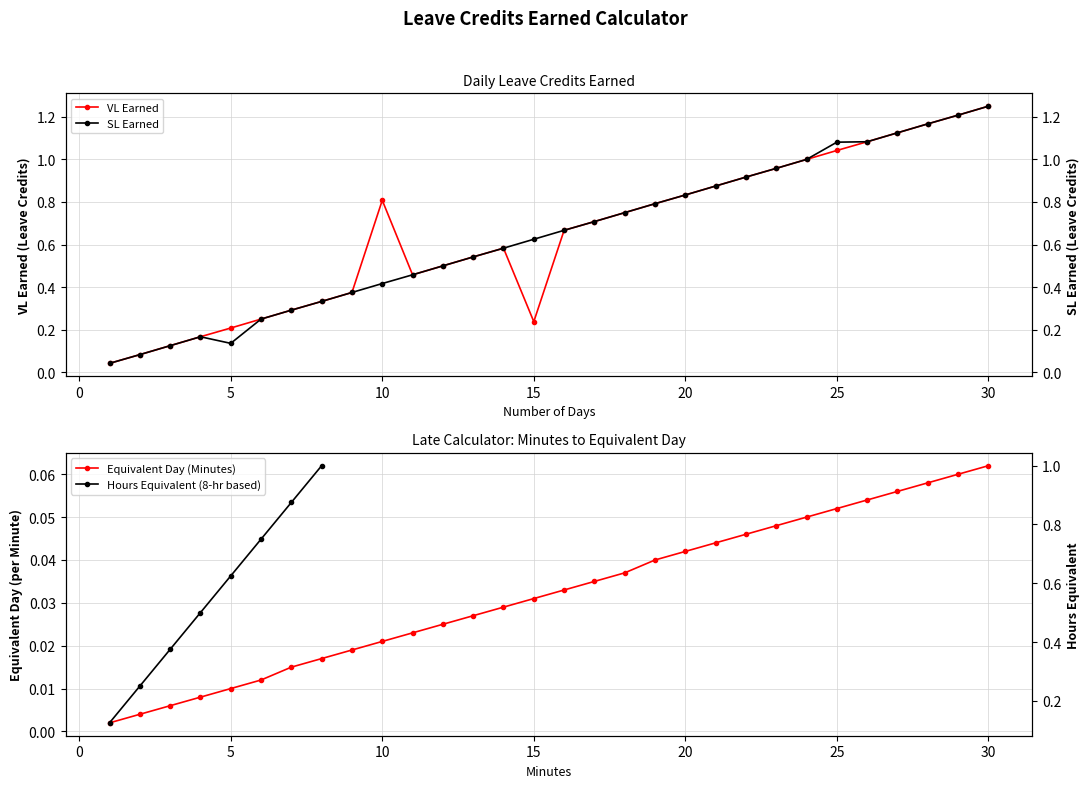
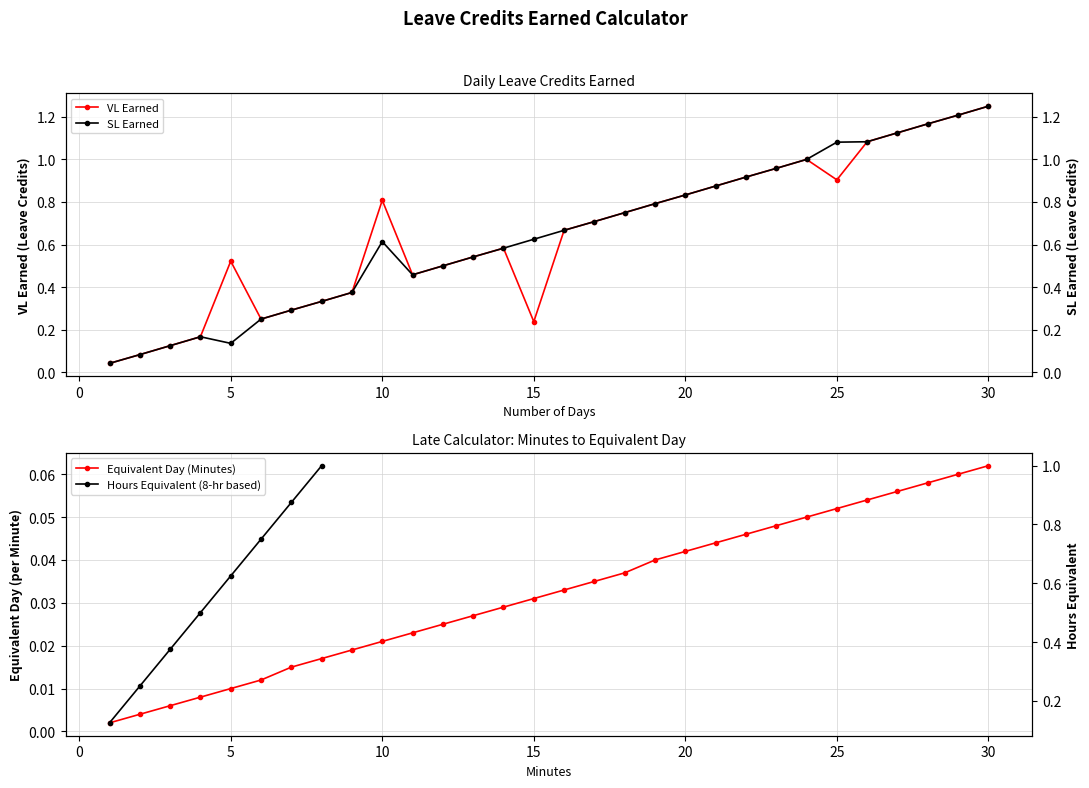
Daily Leave Credits Earned, VL Earned, 5: 0.21 -> 0.52
Daily Leave Credits Earned, VL Earned, 25: 1.04 -> 0.90
Daily Leave Credits Earned, SL Earned, 10: 0.42 -> 0.61
